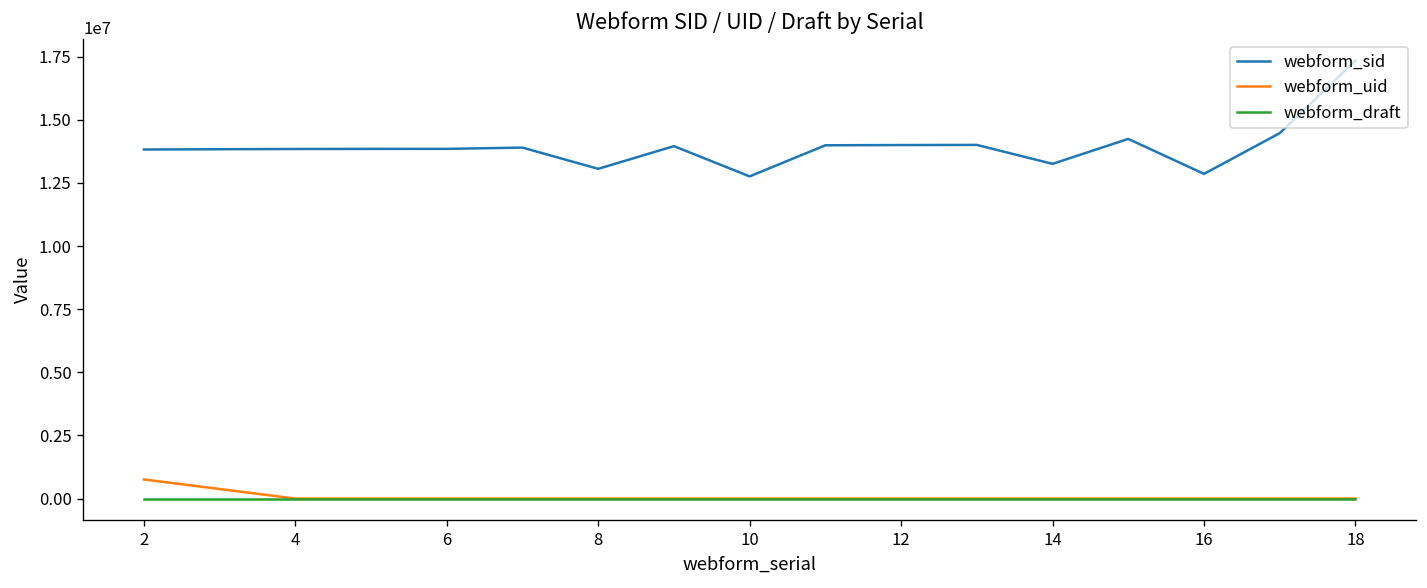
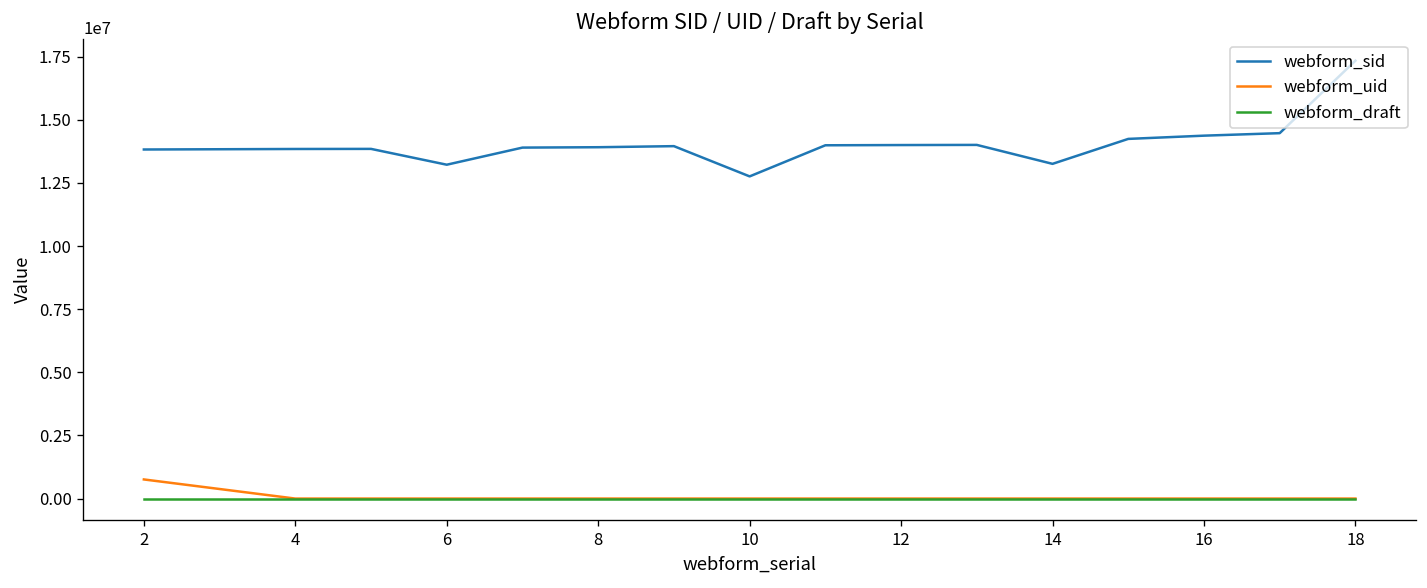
webform_sid, 6: 13900000 -> 13200000
webform_sid, 8: 13100000 -> 13900000
webform_sid, 16: 12900000 -> 14400000
